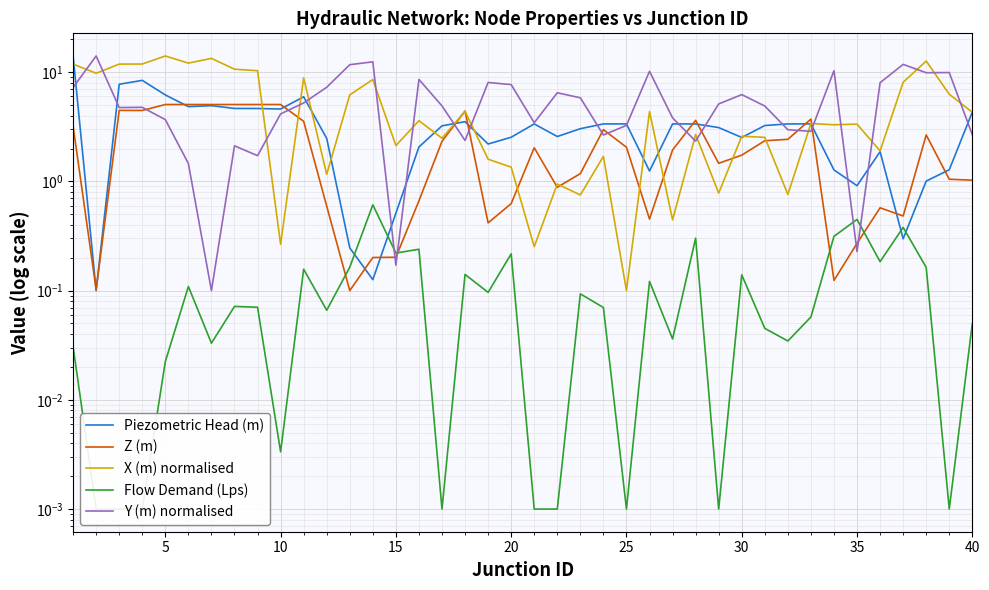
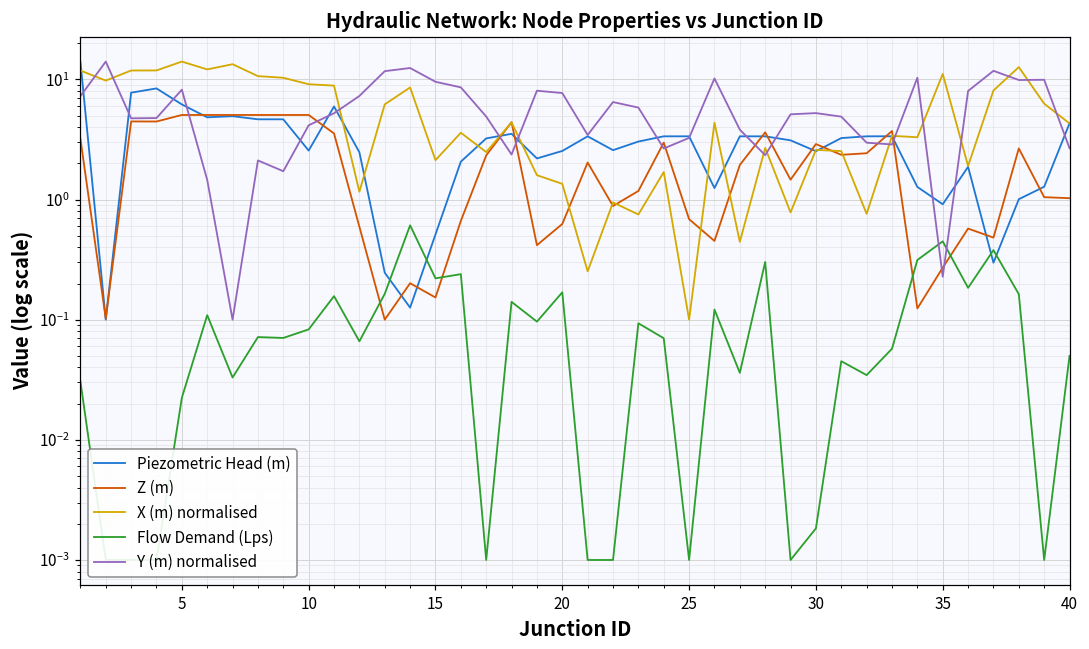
Y (m) normalised, 5: 3.7 -> 8
Piezometric Head (m), 10: 4.6 -> 2.6
X (m) normalised, 10: 0.27 -> 9
Flow Demand (Lps), 10: 0.0033 -> 0.08
Z (m), 15: 0.20 -> 0.15
Y (m) normalised, 15: 0.17 -> 10
Flow Demand (Lps), 20: 0.22 -> 0.17
Z (m), 25: 2.1 -> 0.7
Z (m), 30: 1.7 -> 2.9
Flow Demand (Lps), 30: 0.14 -> 0.0018
Y (m) normalised, 30: 6 -> 5
X (m) normalised, 35: 3.3 -> 11
